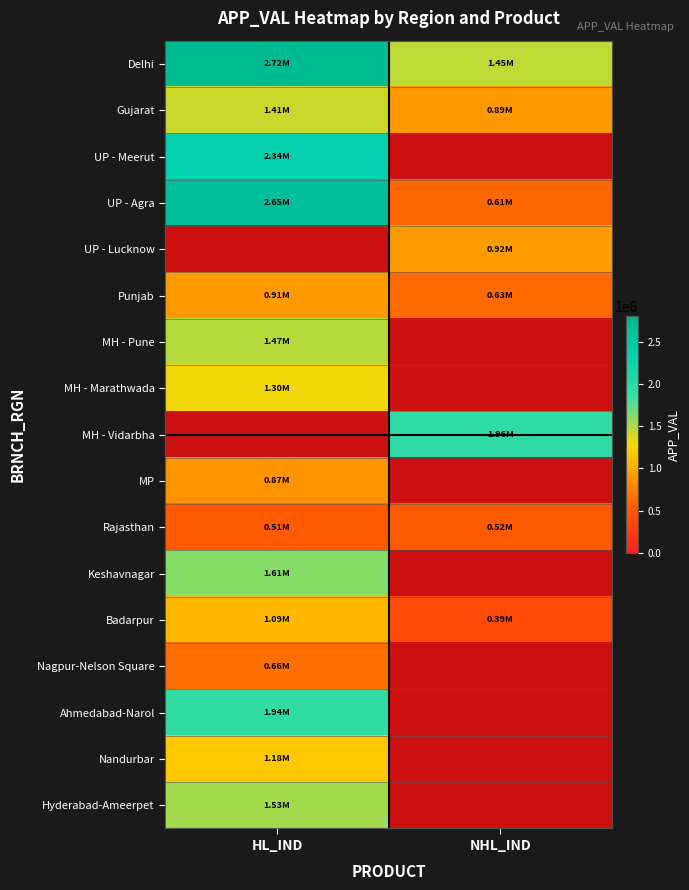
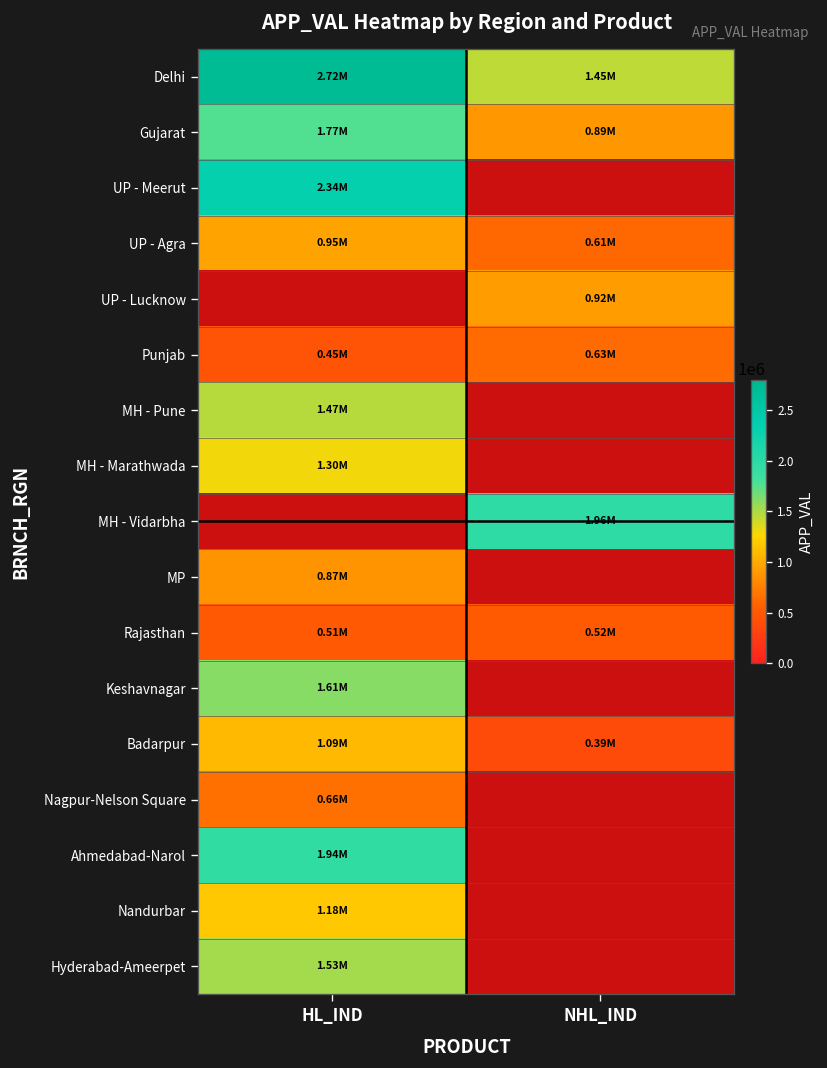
Gujarat, HL_IND: 1.41M -> 1.77M
UP - Agra, HL_IND: 2.65M -> 0.95M
Punjab, HL_IND: 0.91M -> 0.45M
